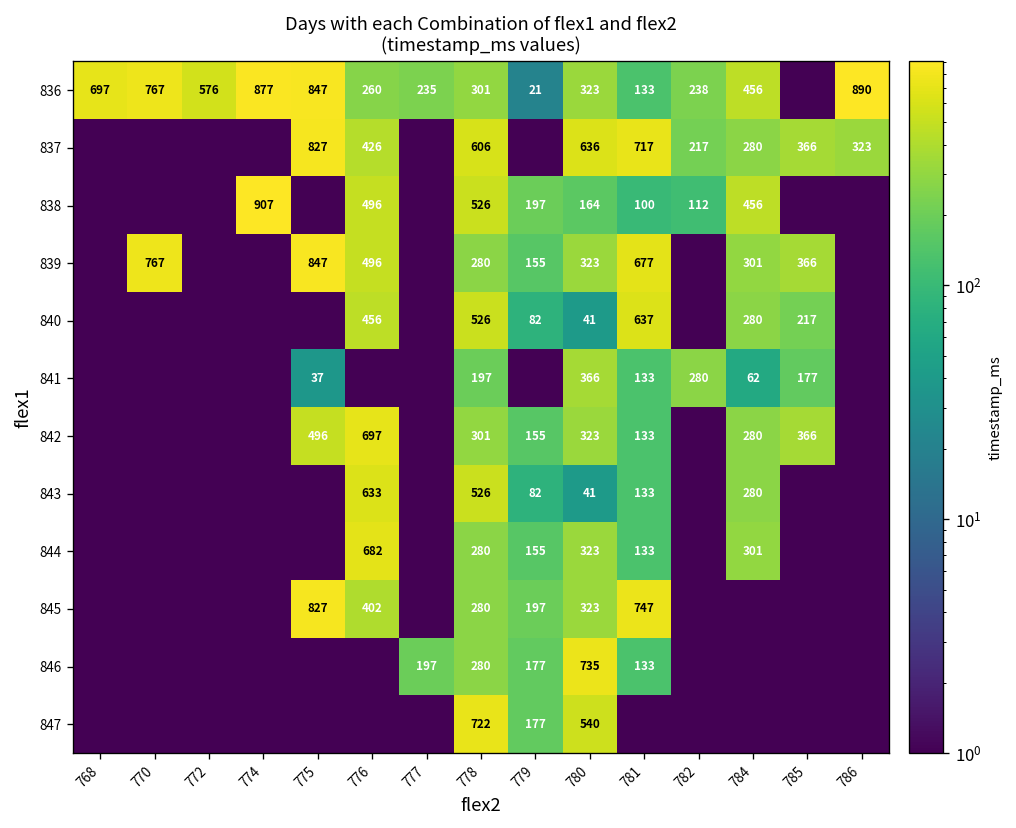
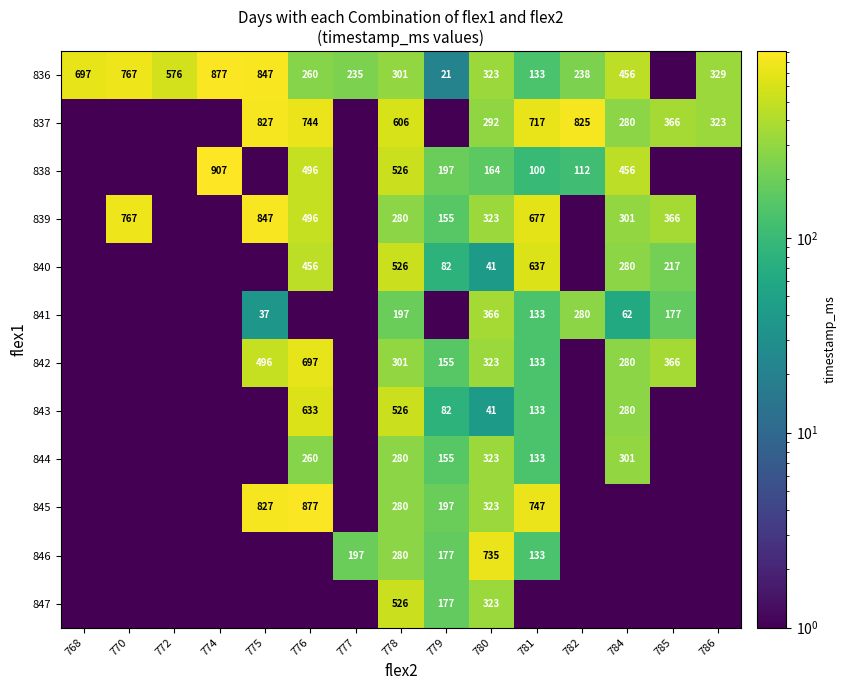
836, 786: 890 -> 329
837, 776: 426 -> 744
837, 780: 636 -> 292
837, 782: 217 -> 825
844, 776: 682 -> 260
845, 776: 402 -> 877
847, 778: 722 -> 526
847, 780: 540 -> 323
